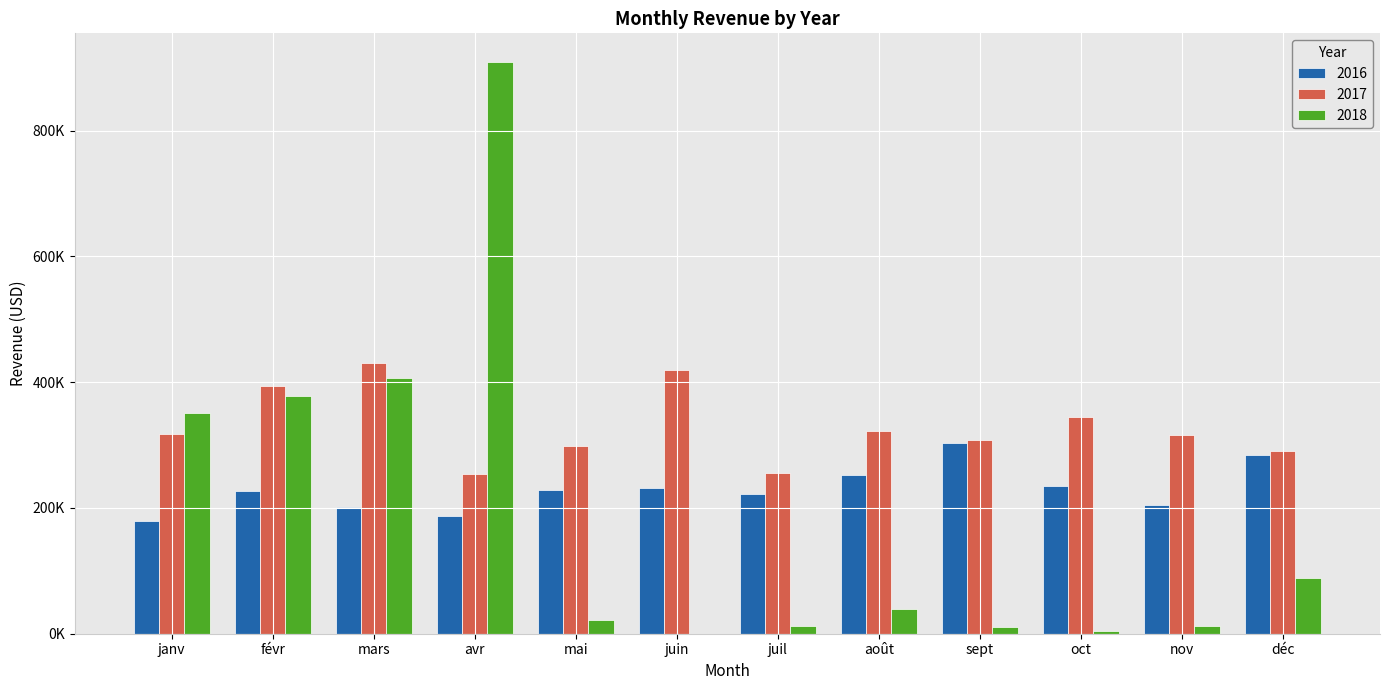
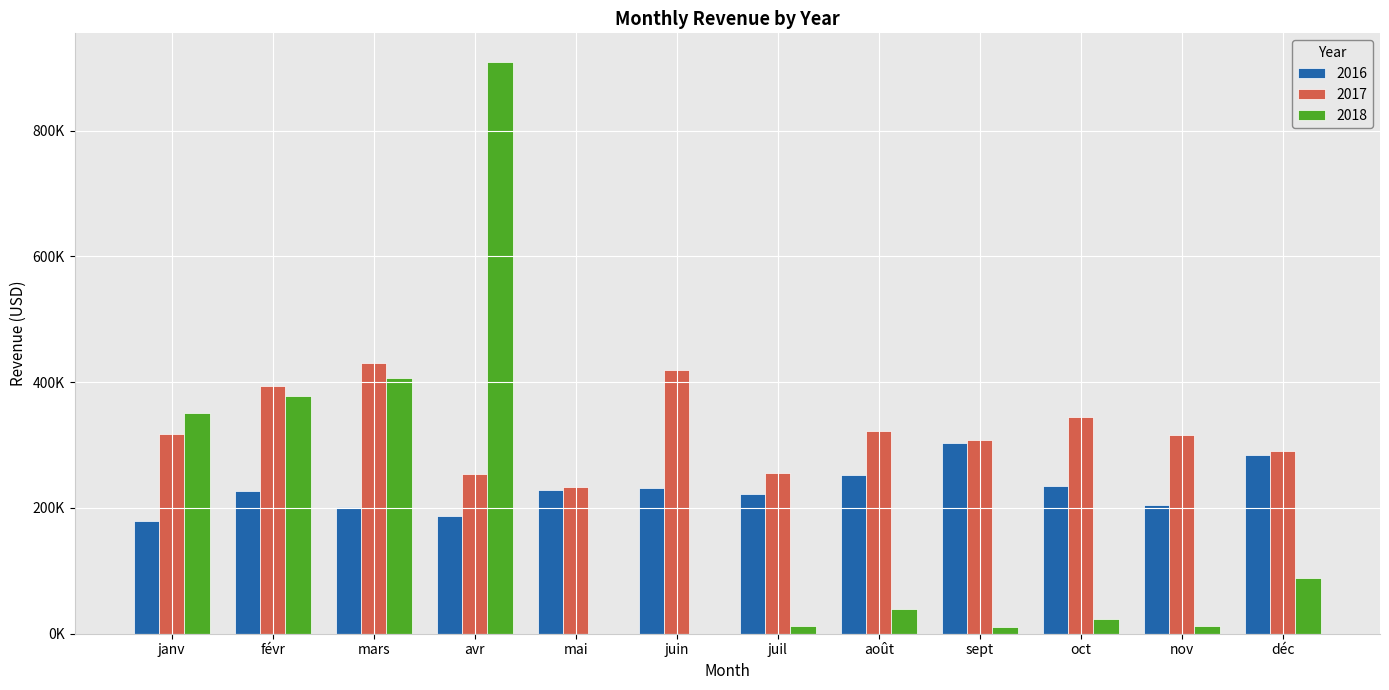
2017, mai: 300000 -> 230000
2018, mai: 20000 -> 0
2018, oct: 0 -> 20000
